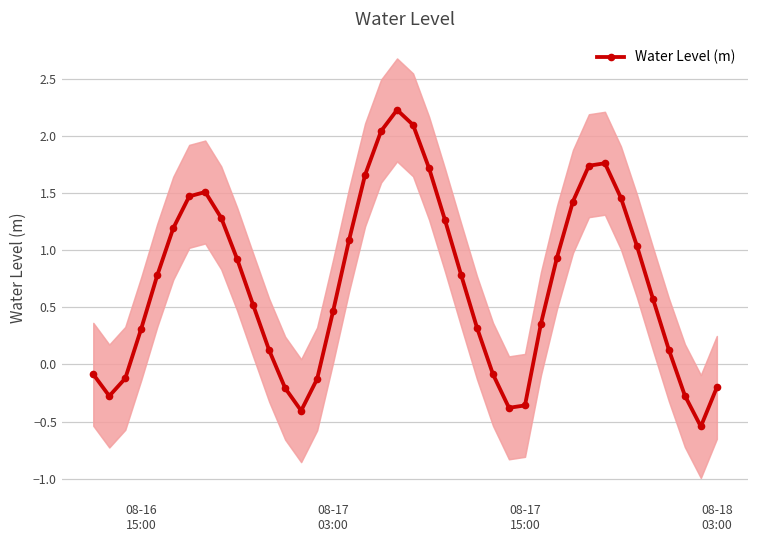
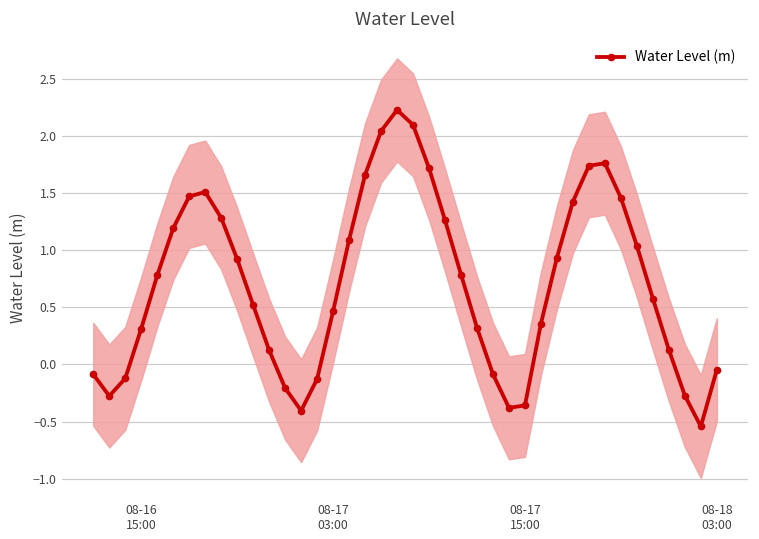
Water Level (m), 08-18 03:00: -0.20 -> -0.05
